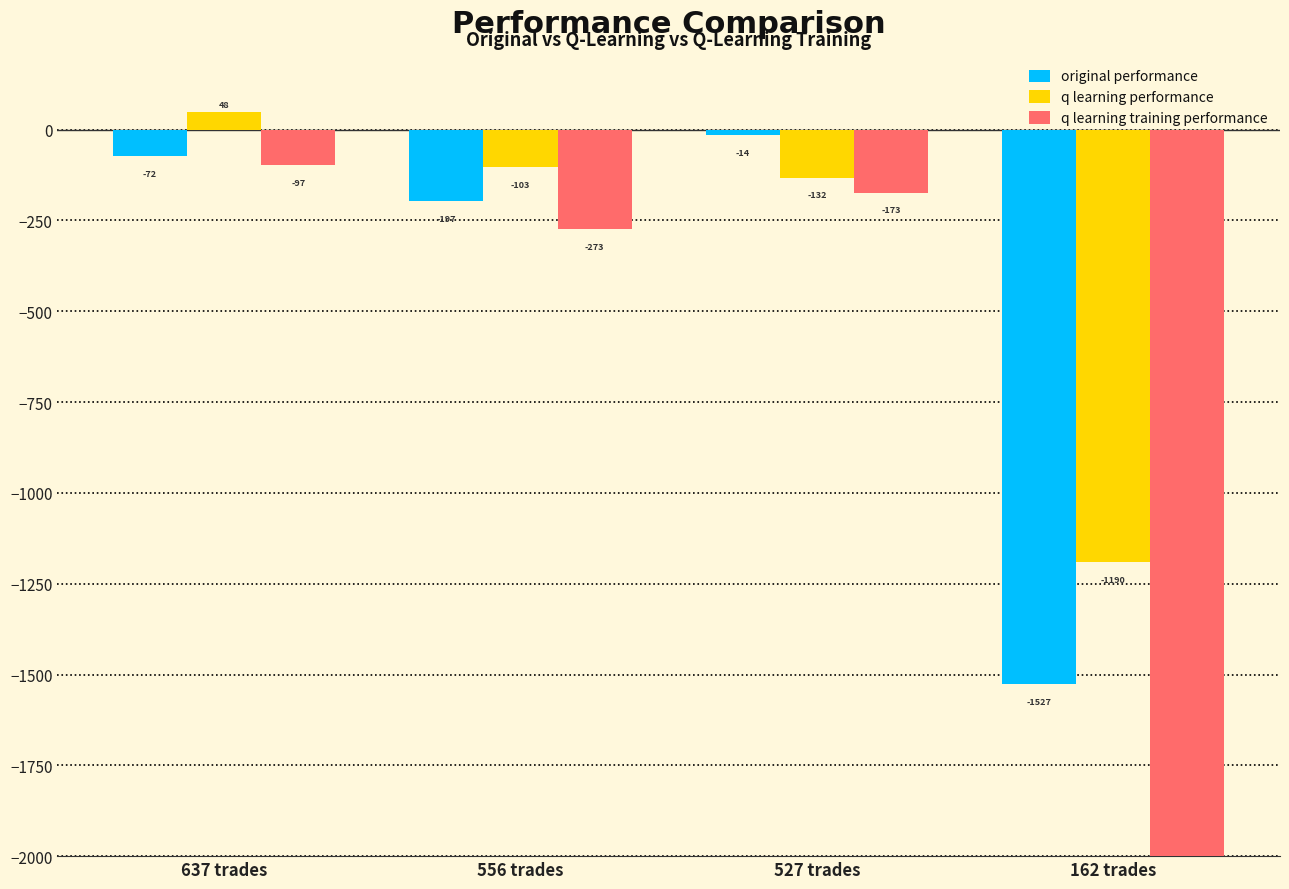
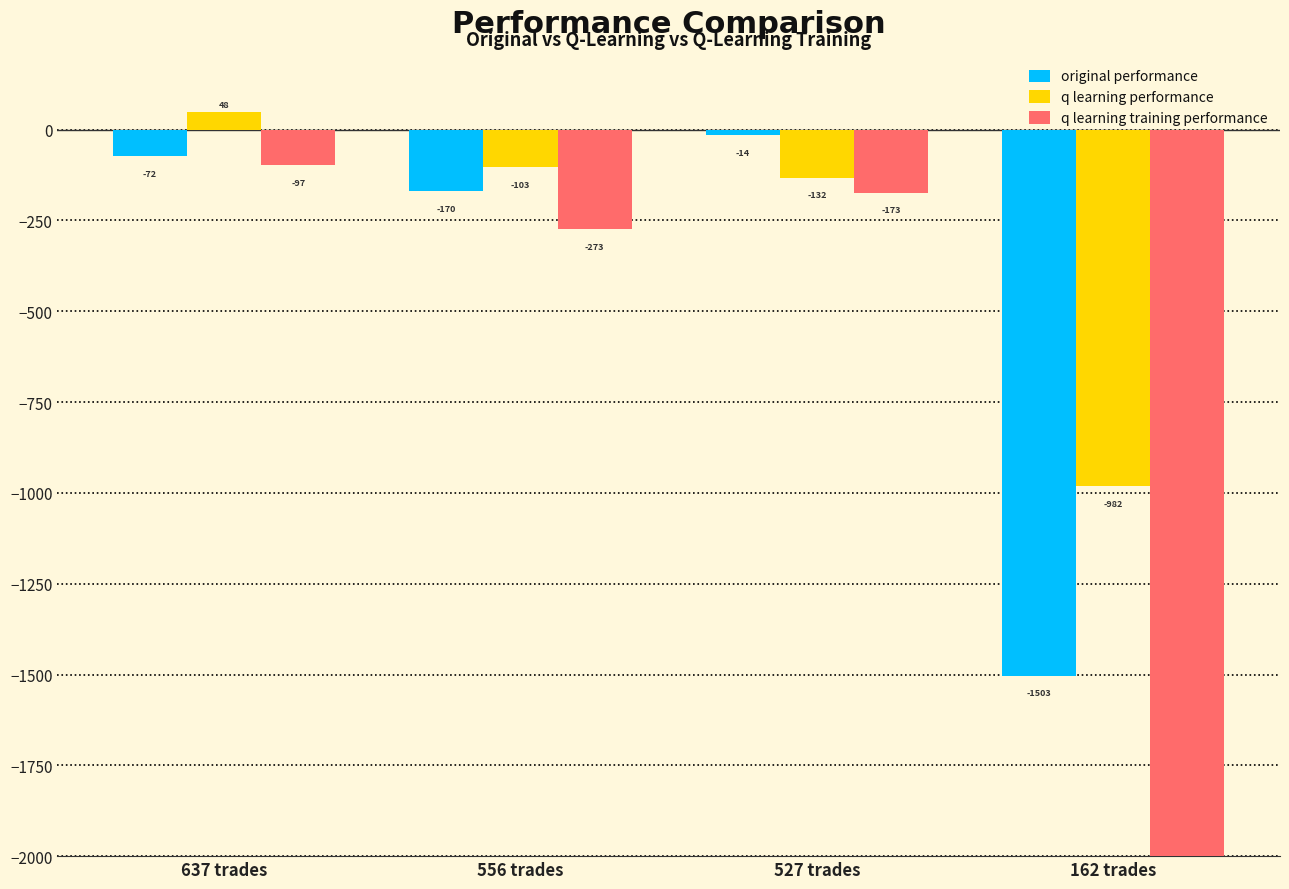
original performance, 556 trades: -197 -> -170
original performance, 162 trades: -1527 -> -1503
q learning performance, 162 trades: -1190 -> -982
